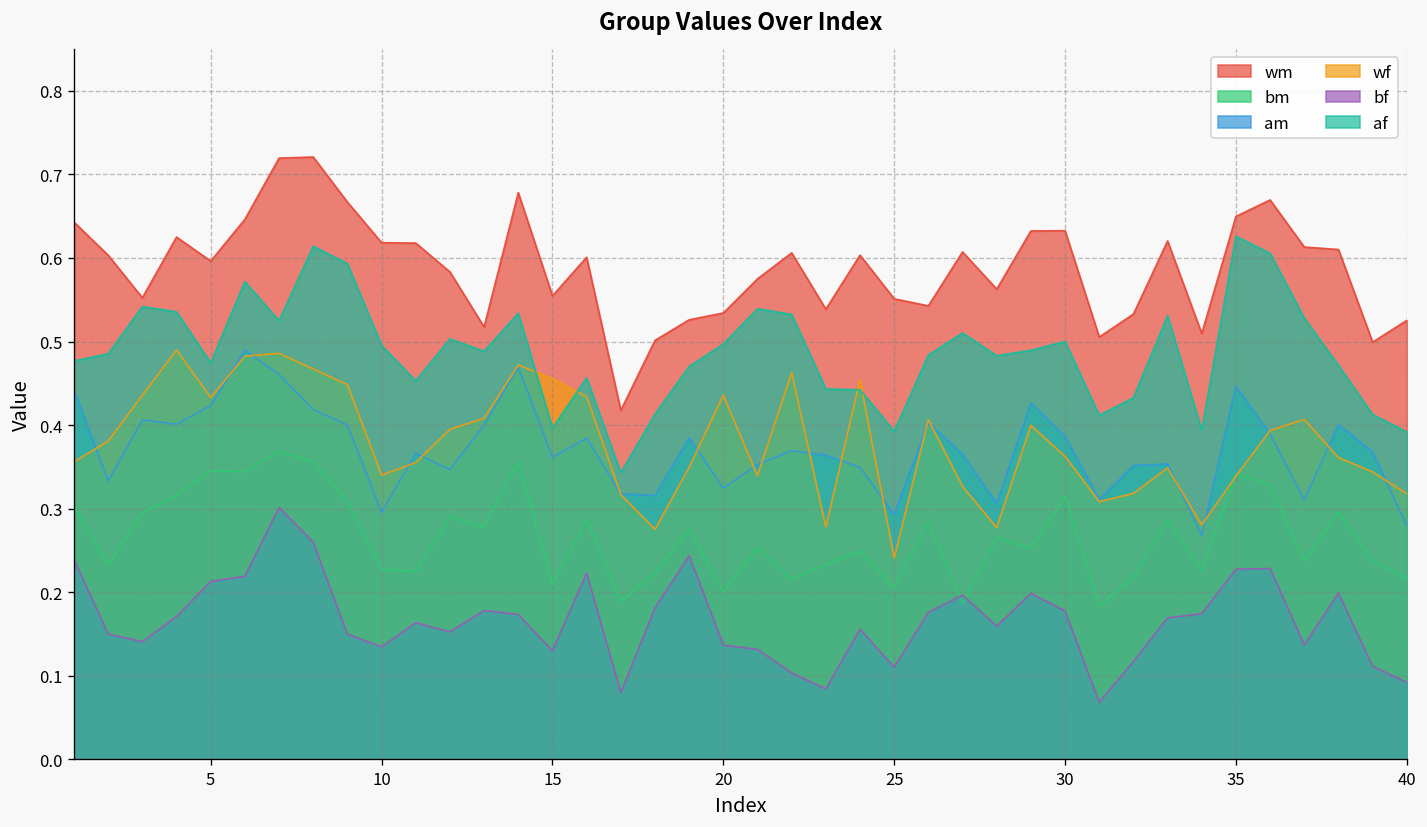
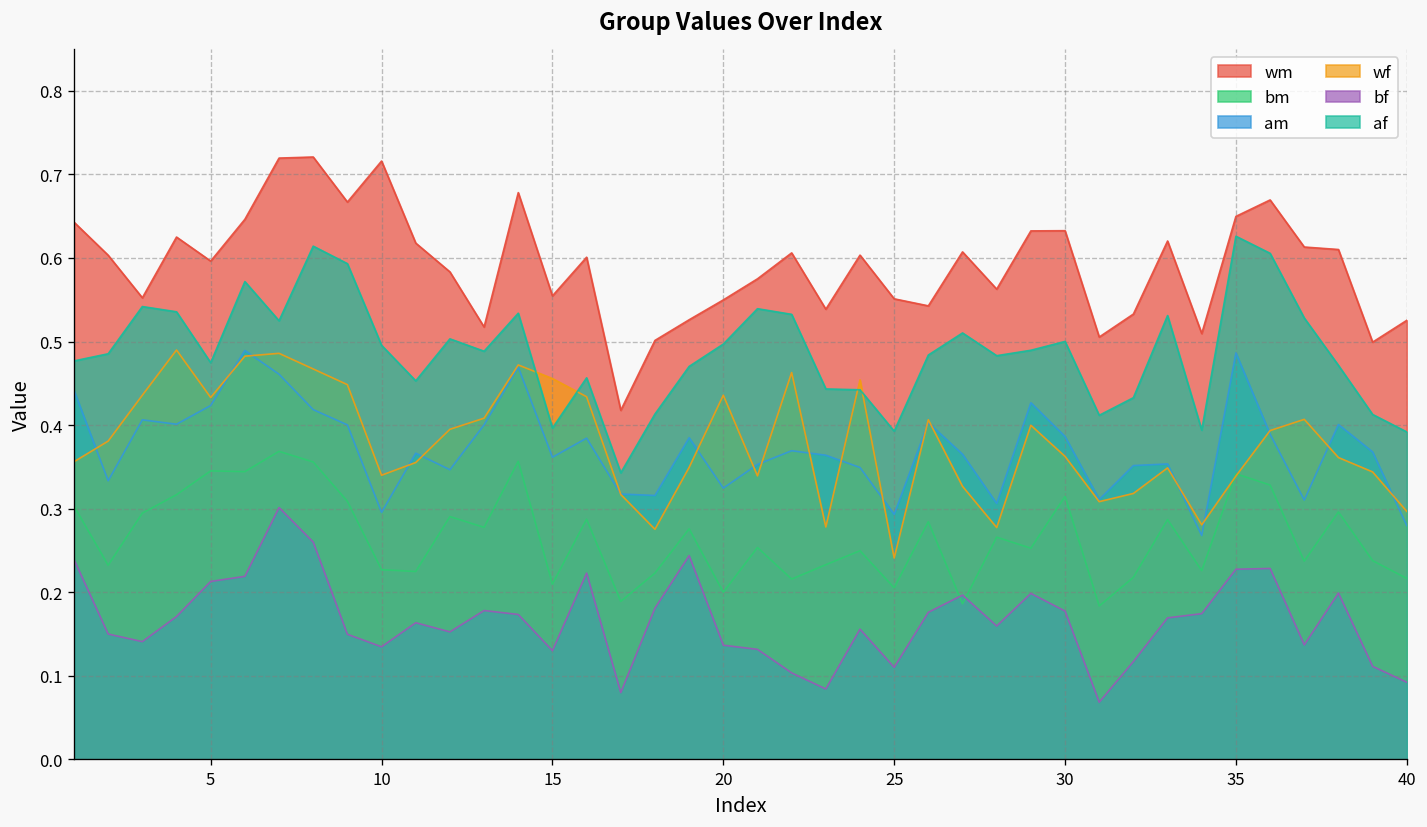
wm, 10: 0.62 -> 0.72
wm, 20: 0.53 -> 0.55
am, 35: 0.45 -> 0.49
wf, 40: 0.32 -> 0.30
